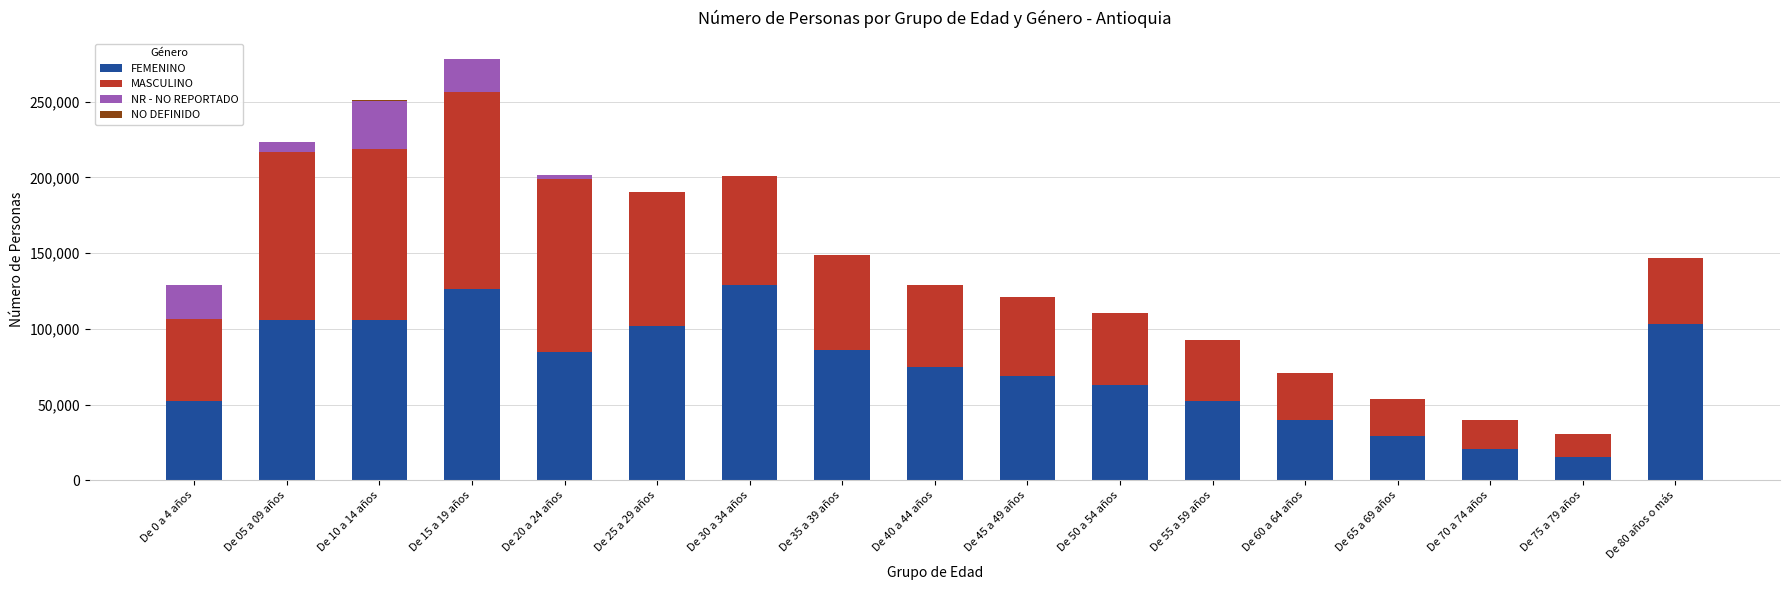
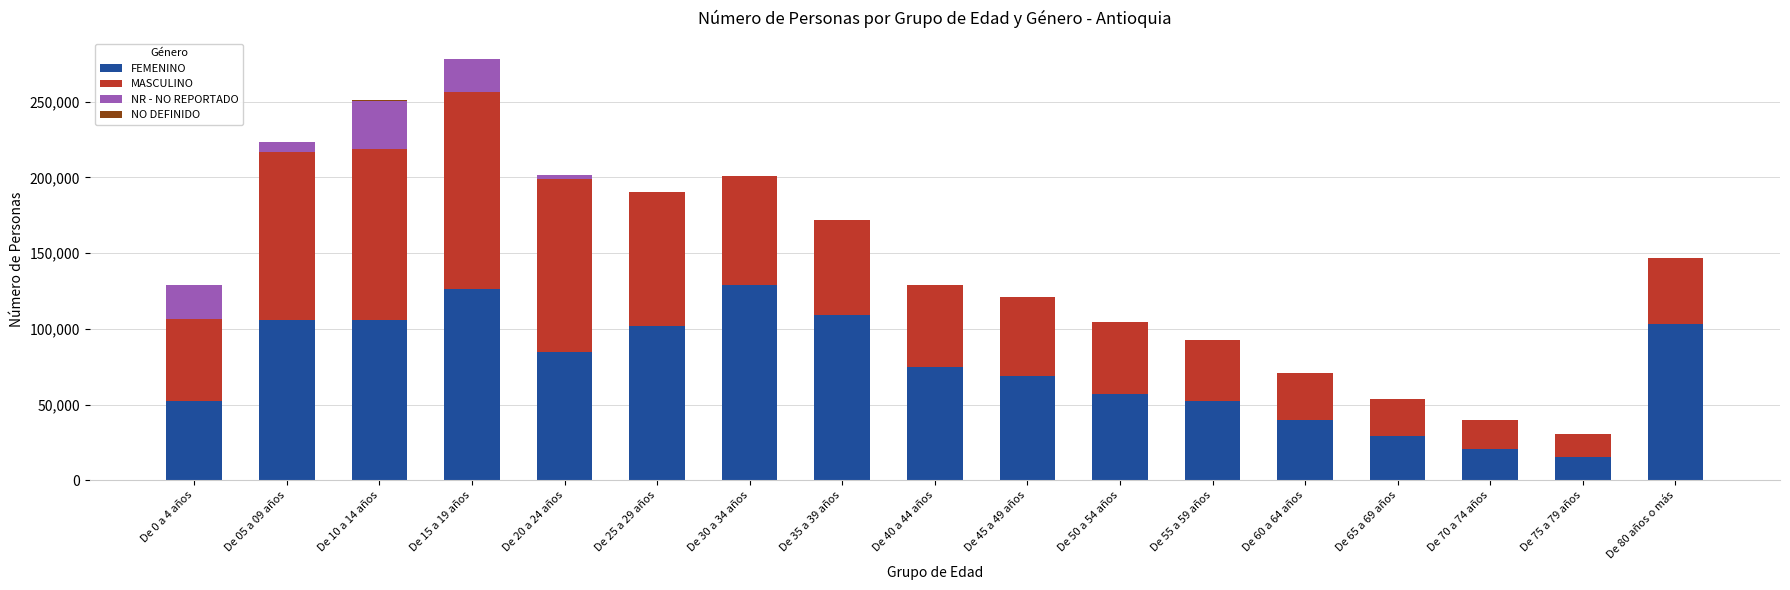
FEMENINO, De 35 a 39 años: 86,000 -> 109,000
FEMENINO, De 50 a 54 años: 63,000 -> 57,000
